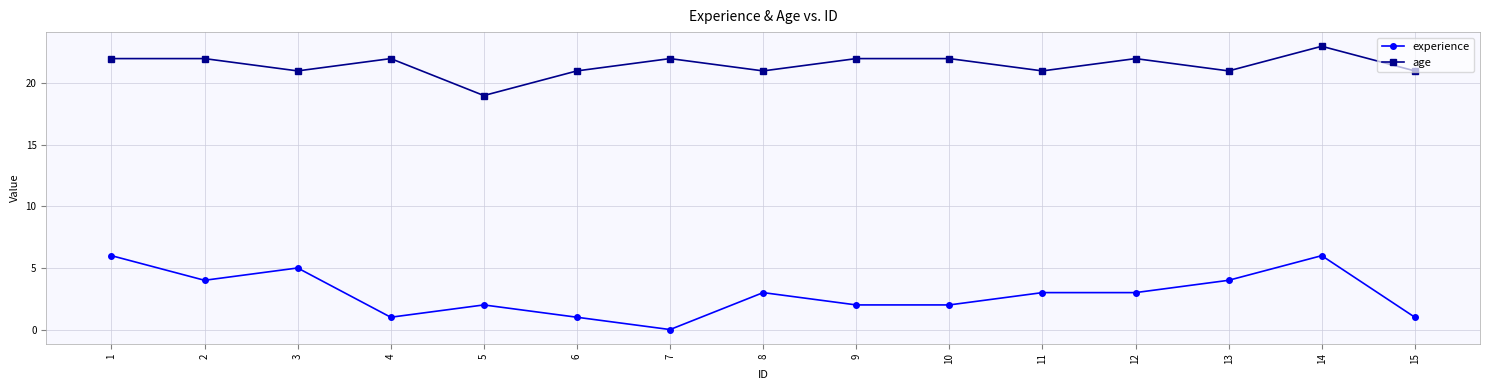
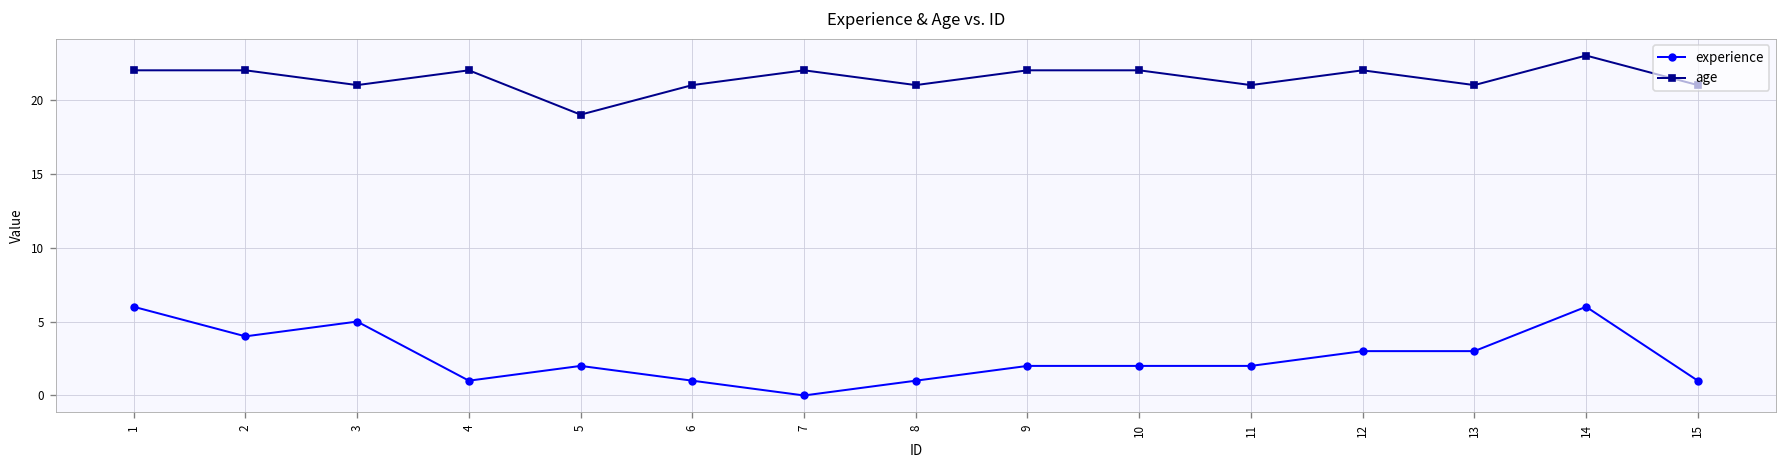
experience, 8: 3 -> 1
experience, 11: 3 -> 2
experience, 13: 4 -> 3
